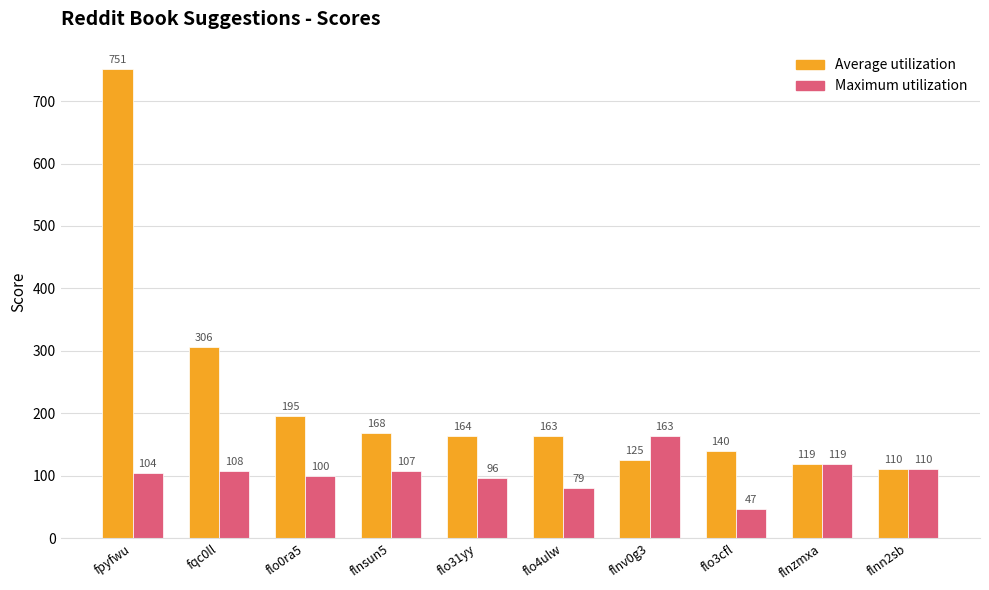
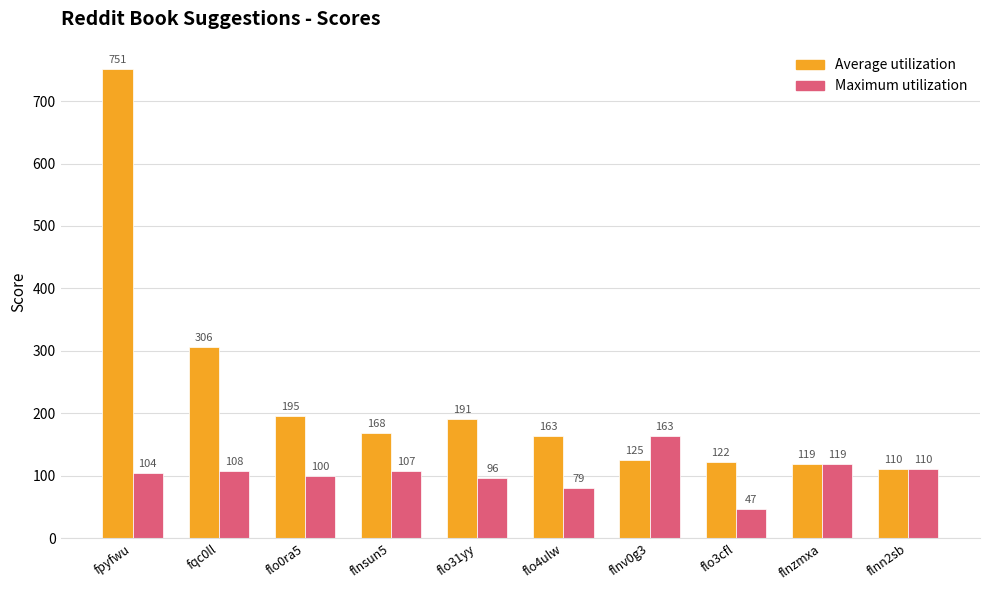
Average utilization, flo31yy: 164 -> 191
Average utilization, flo3cfl: 140 -> 122
